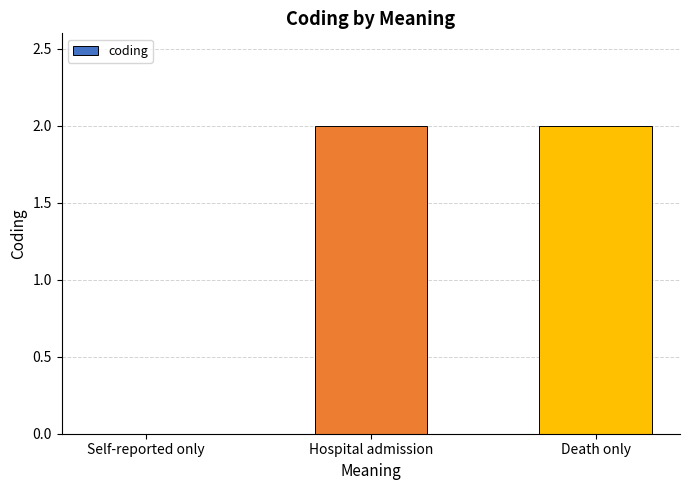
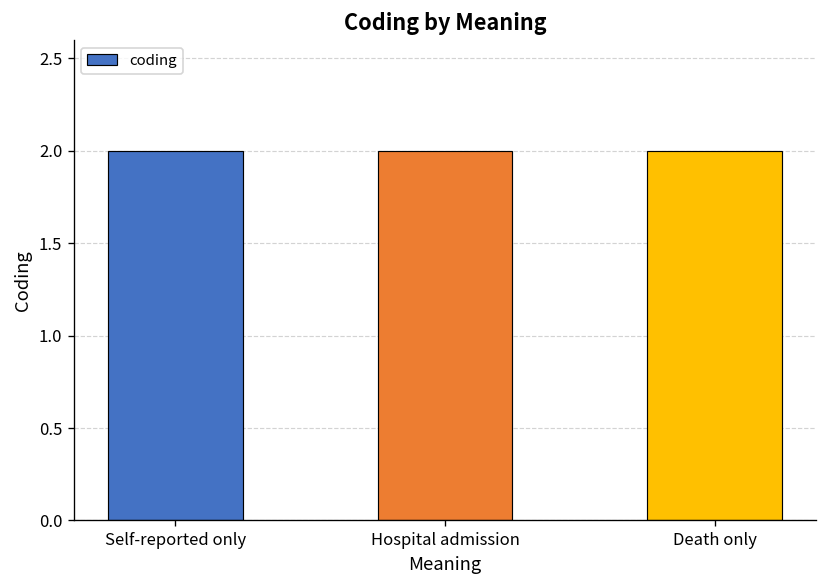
Self-reported only: 0 -> 2
